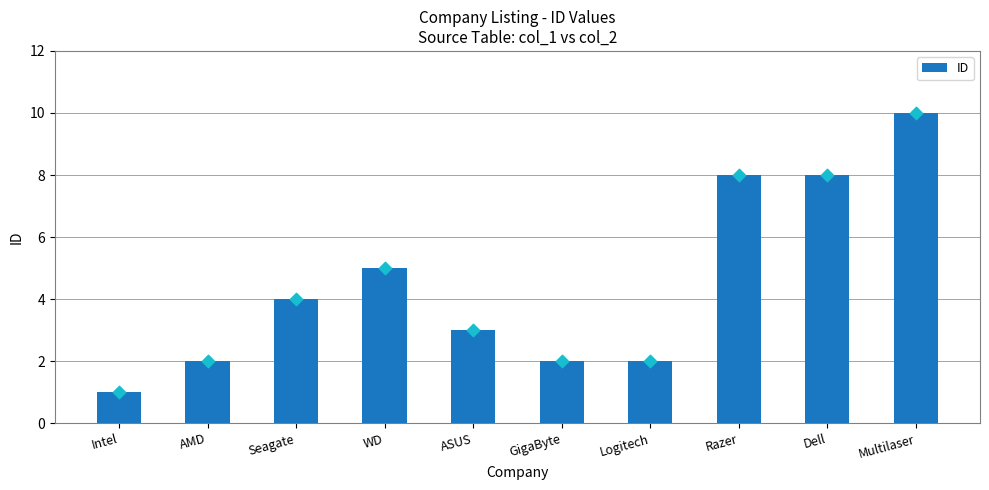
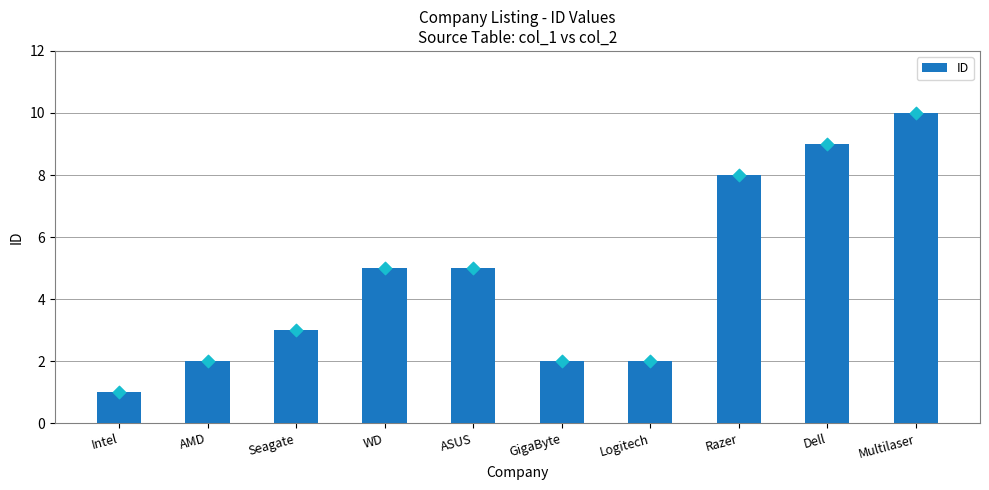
ID, Seagate: 4 -> 3
ID, ASUS: 3 -> 5
ID, Dell: 8 -> 9
